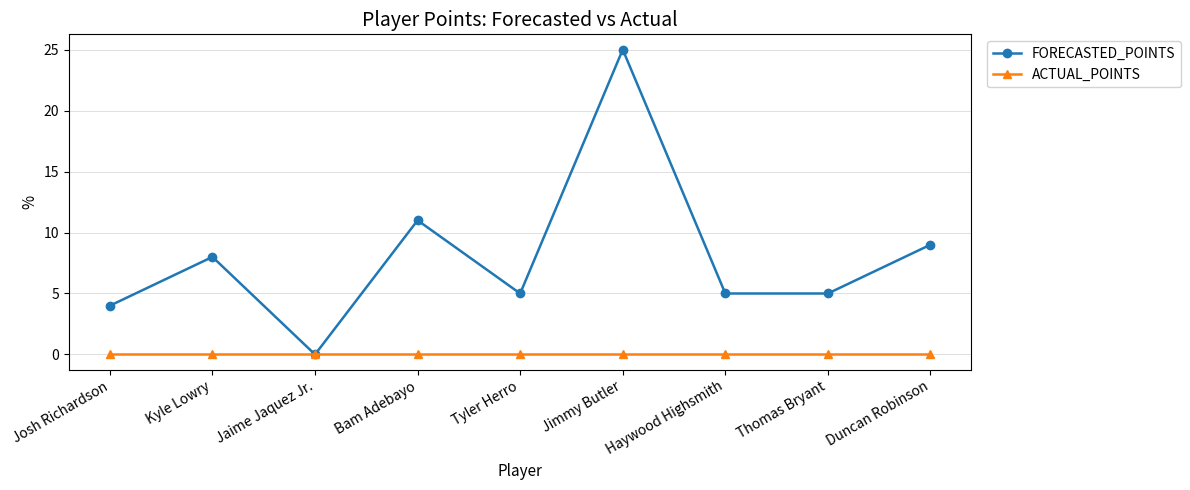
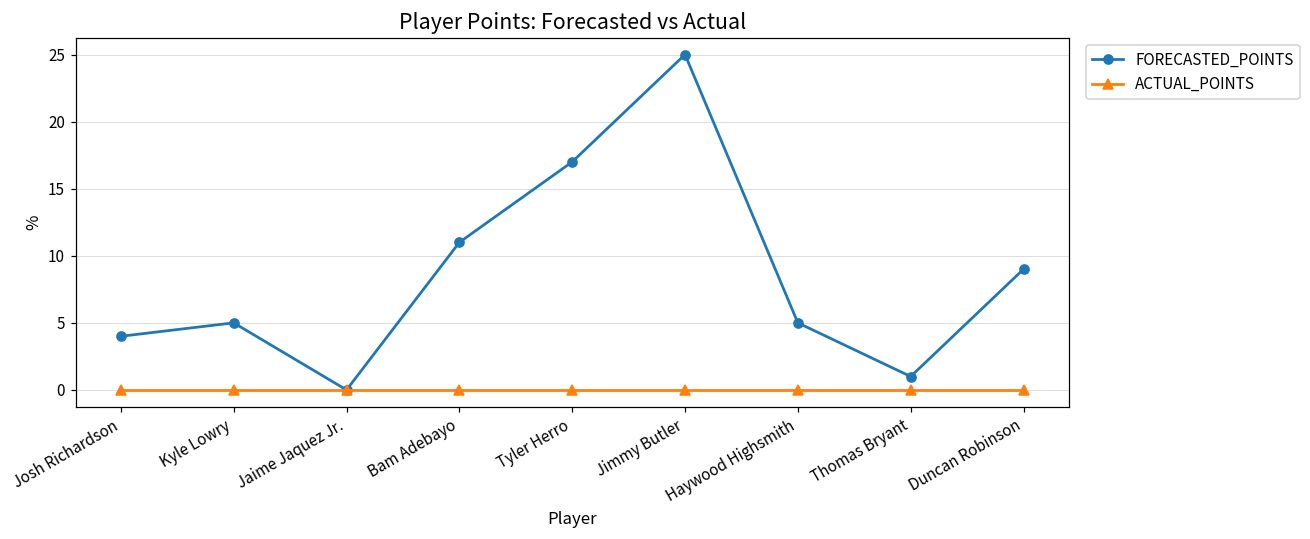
FORECASTED_POINTS, Kyle Lowry: 8 -> 5
FORECASTED_POINTS, Tyler Herro: 5 -> 17
FORECASTED_POINTS, Thomas Bryant: 5 -> 1
